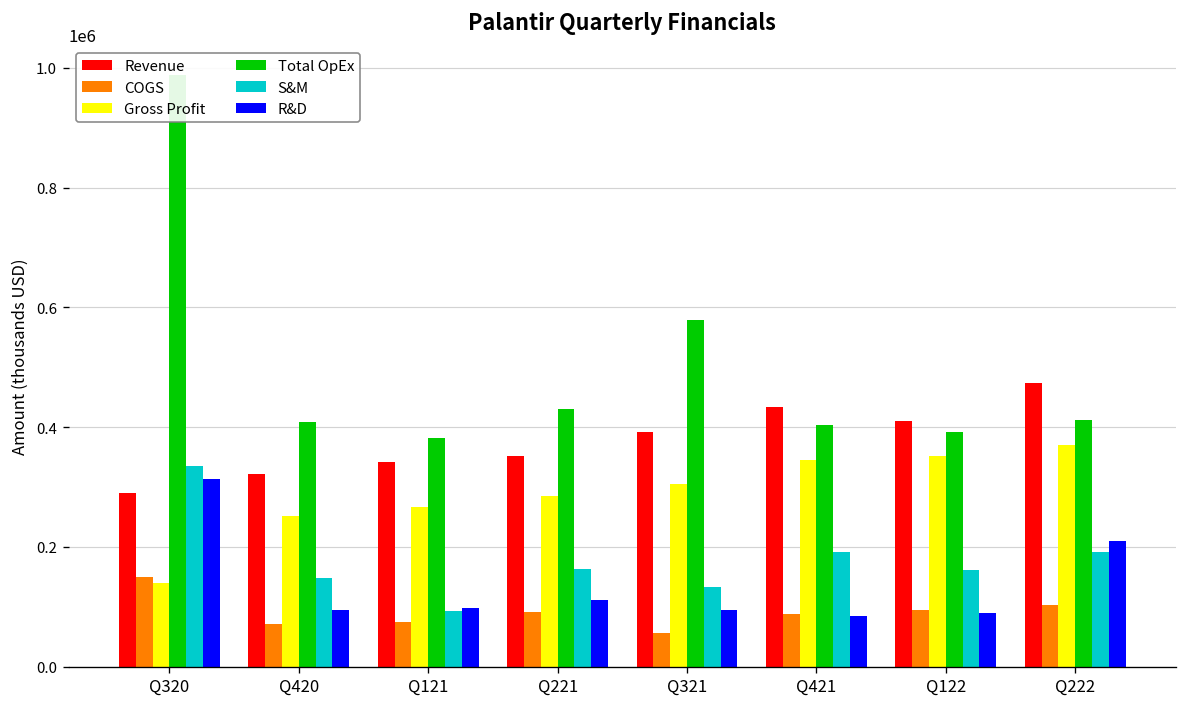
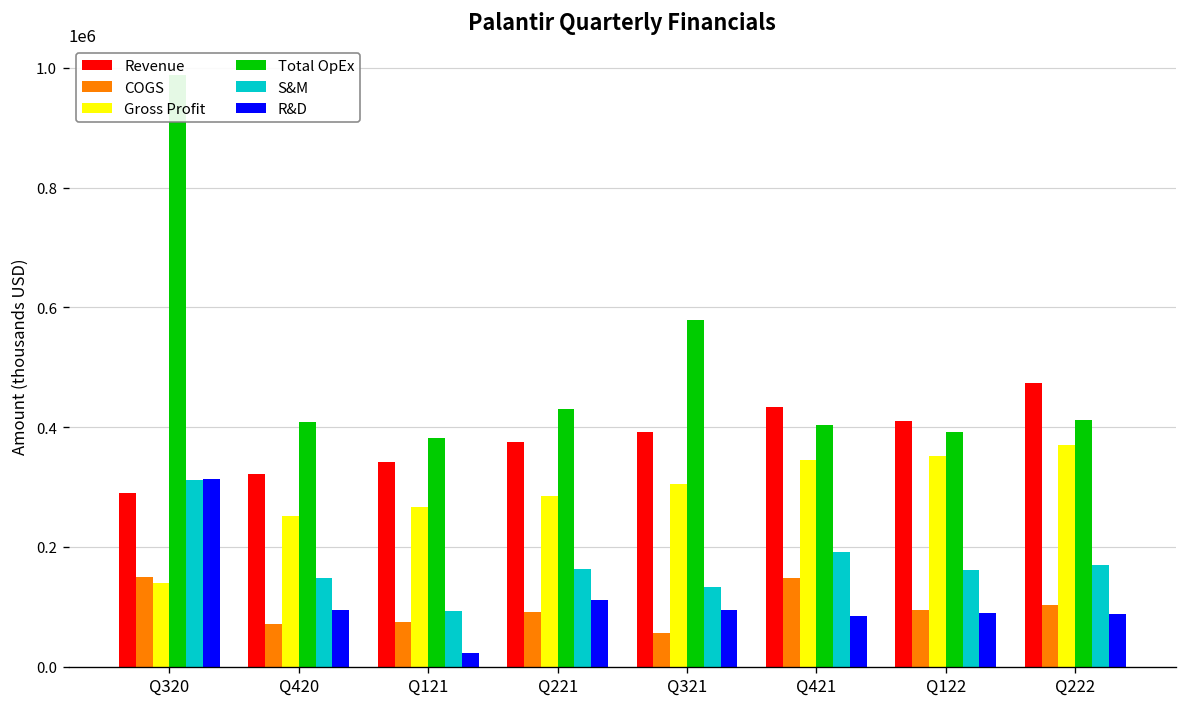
S&M, Q320: 330000 -> 310000
R&D, Q121: 100000 -> 20000
Revenue, Q221: 350000 -> 380000
COGS, Q421: 90000 -> 150000
S&M, Q222: 190000 -> 170000
R&D, Q222: 210000 -> 90000
